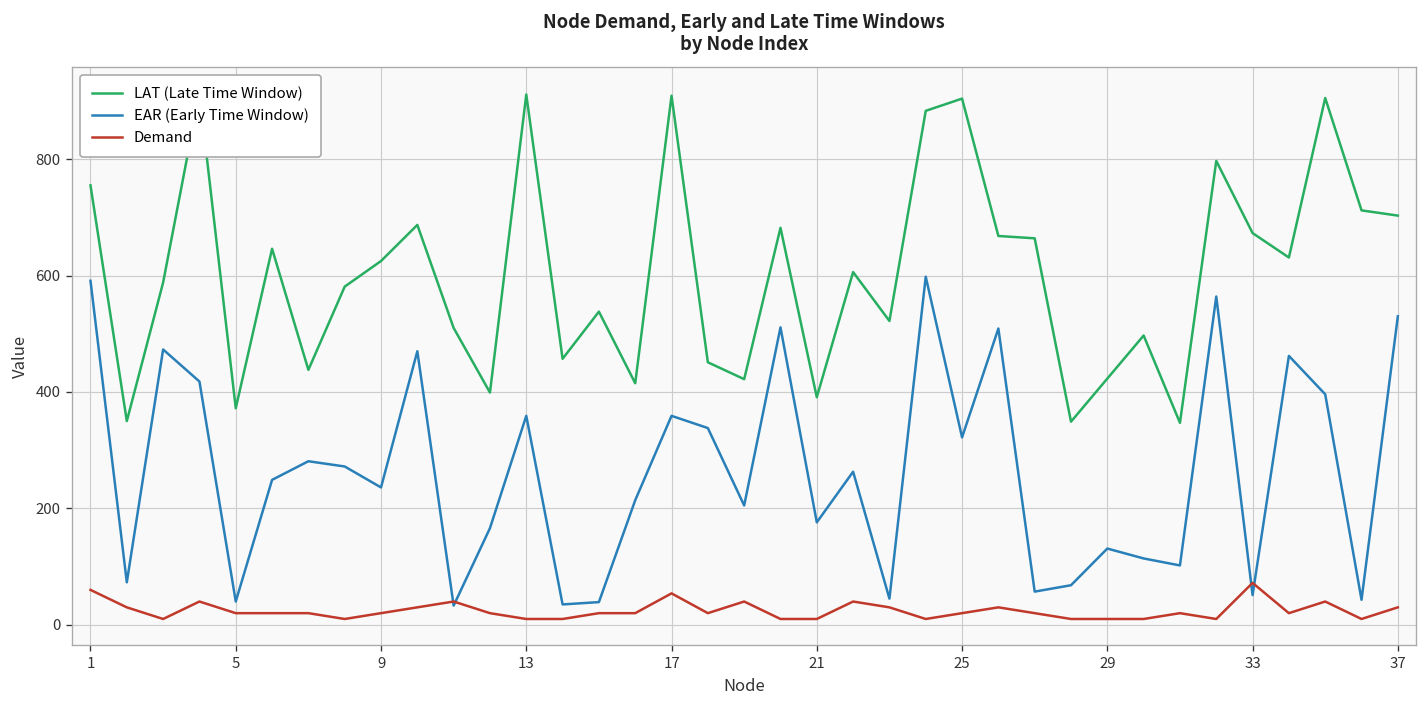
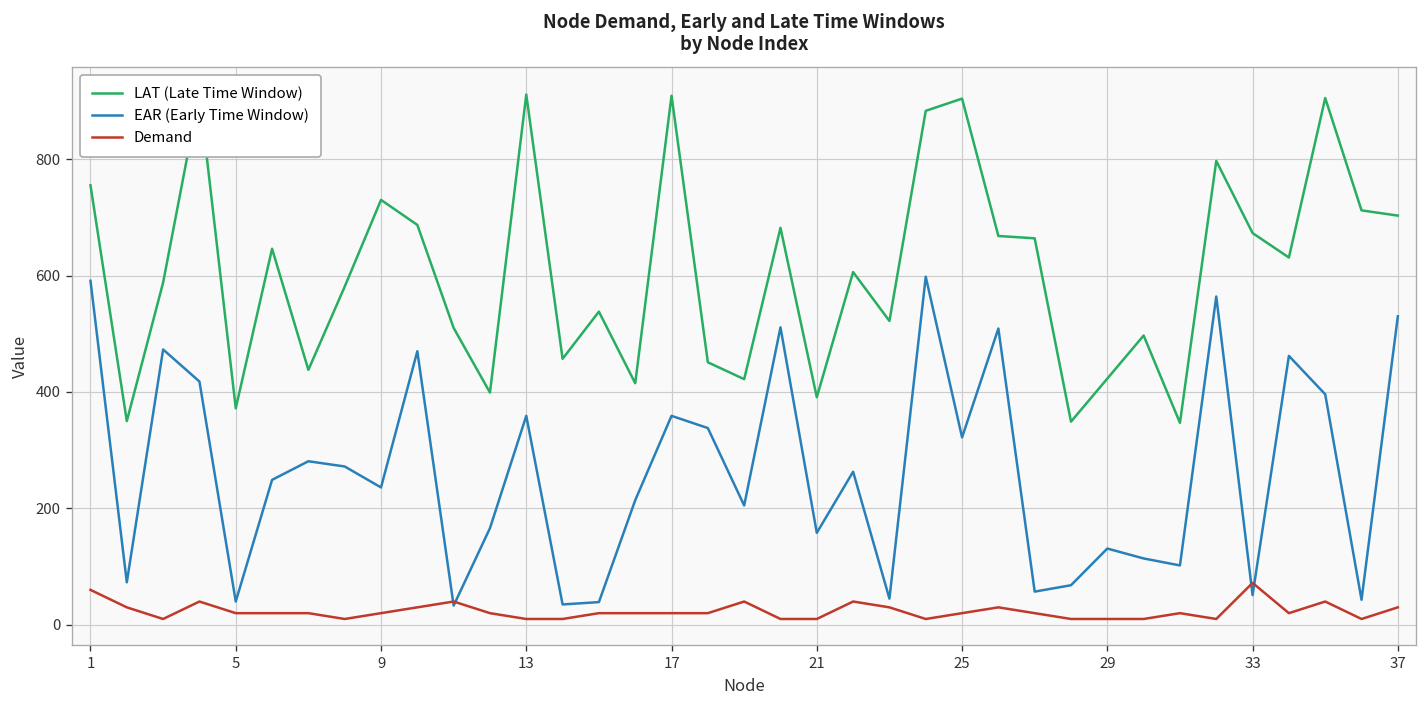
LAT (Late Time Window), 9: 630 -> 730
Demand, 17: 50 -> 20
EAR (Early Time Window), 21: 180 -> 160
